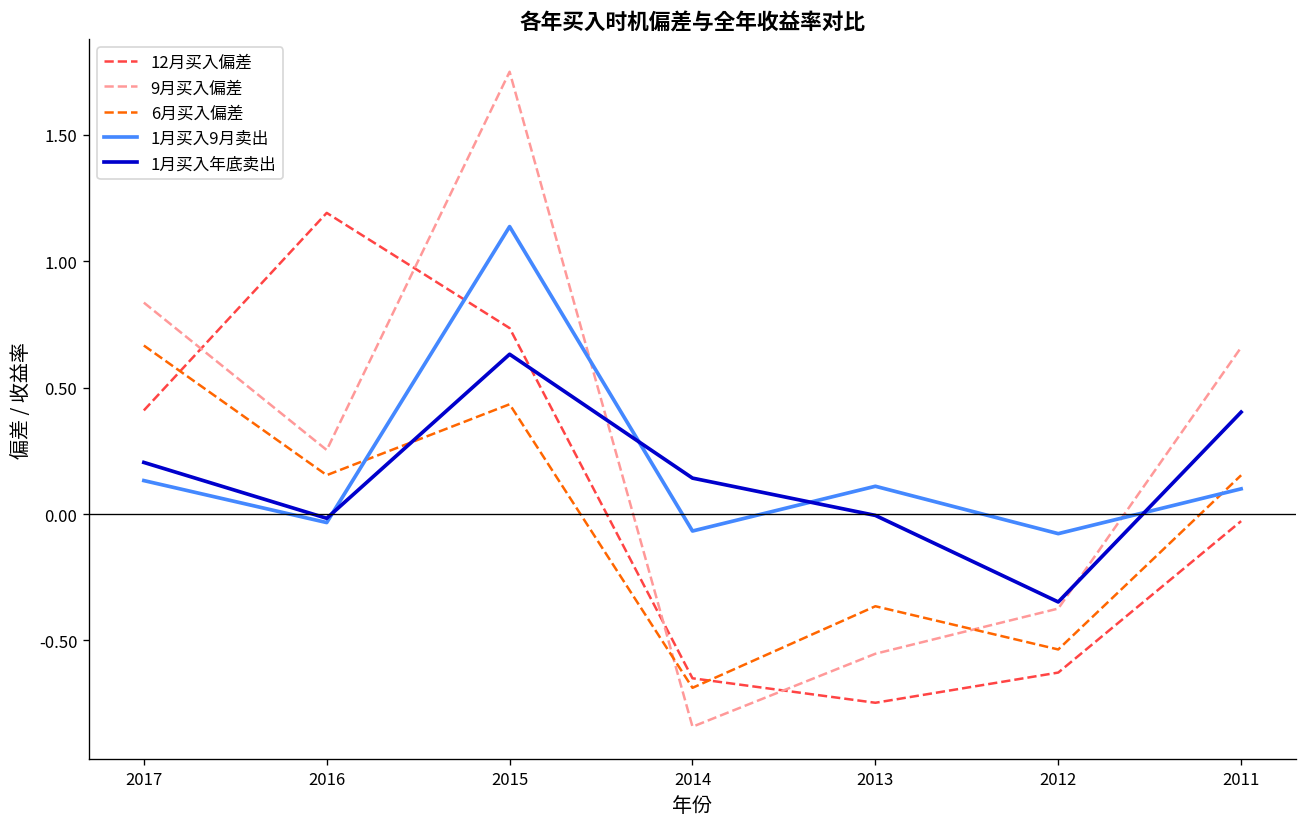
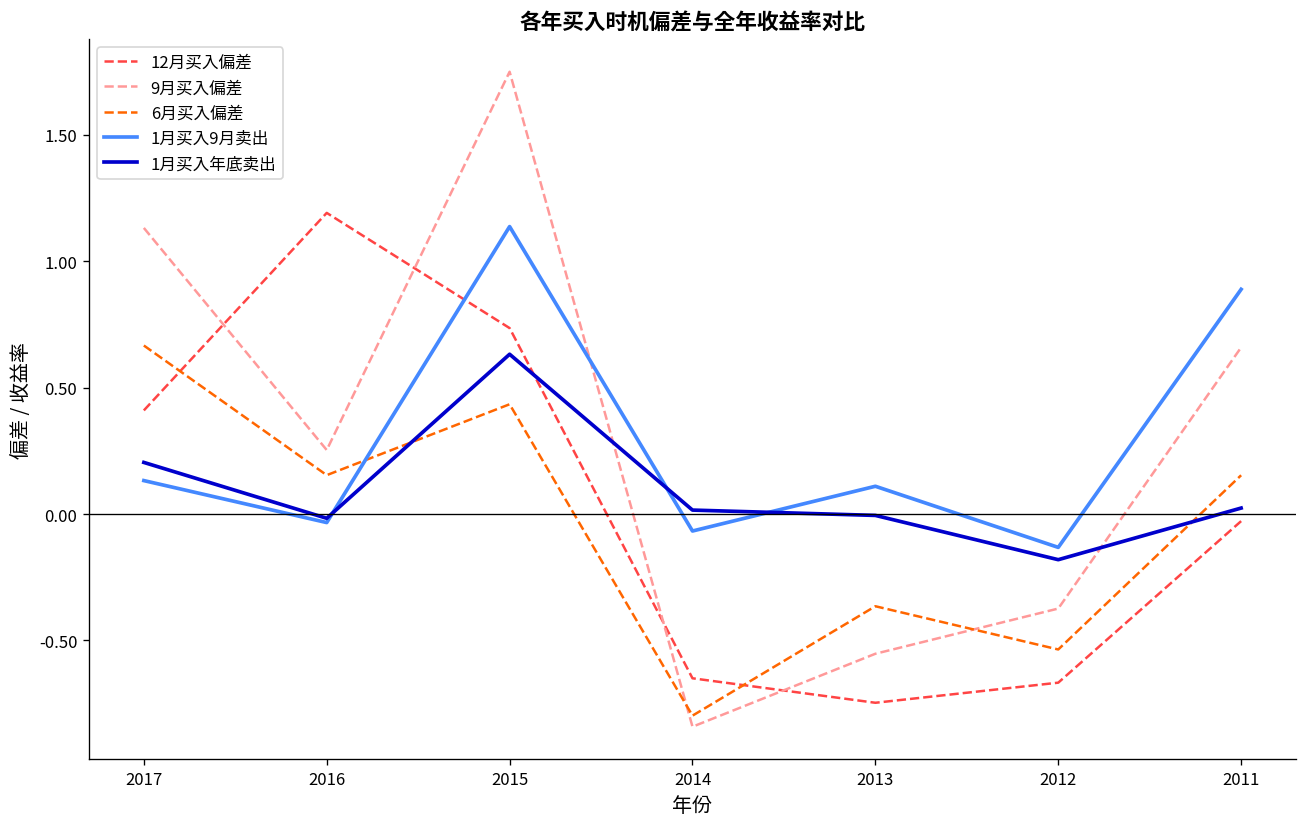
9月买入偏差, 2017: 0.84 -> 1.13
6月买入偏差, 2014: -0.69 -> -0.80
1月买入年底卖出, 2014: 0.14 -> 0.02
12月买入偏差, 2012: -0.63 -> -0.67
1月买入9月卖出, 2012: -0.08 -> -0.13
1月买入年底卖出, 2012: -0.35 -> -0.18
1月买入9月卖出, 2011: 0.10 -> 0.89
1月买入年底卖出, 2011: 0.40 -> 0.02
